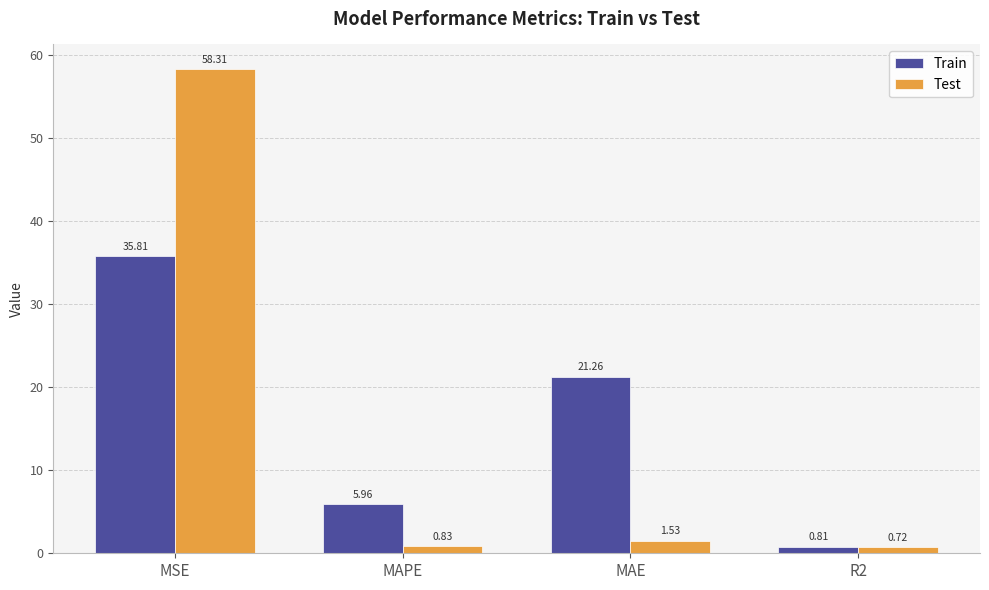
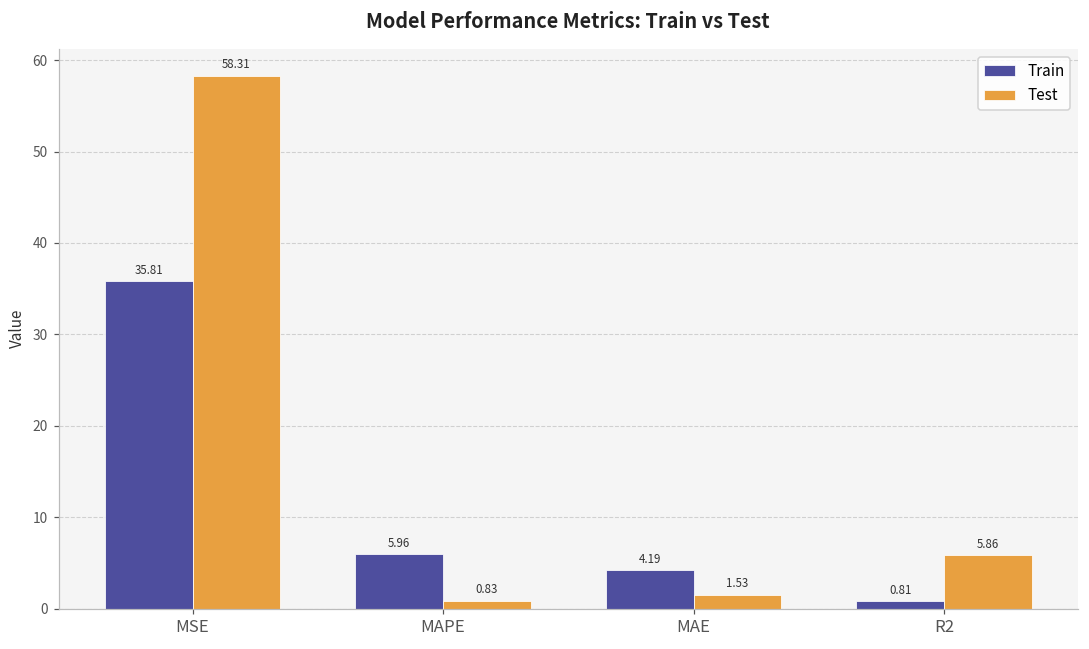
Train, MAE: 21.26 -> 4.19
Test, R2: 0.72 -> 5.86
